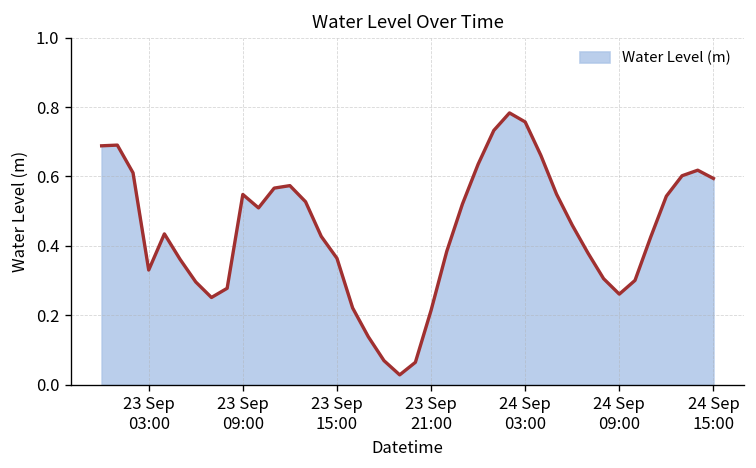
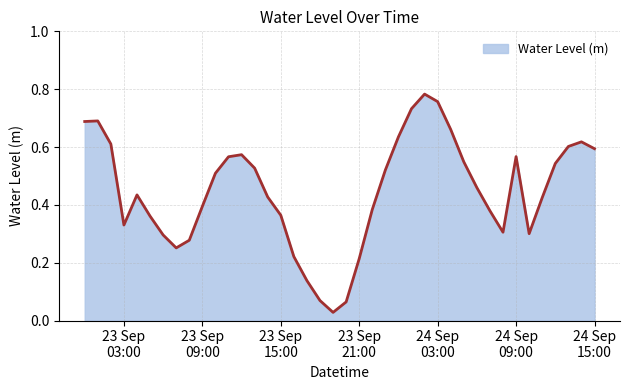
23 Sep 09:00: 0.55 -> 0.39
24 Sep 09:00: 0.26 -> 0.57
